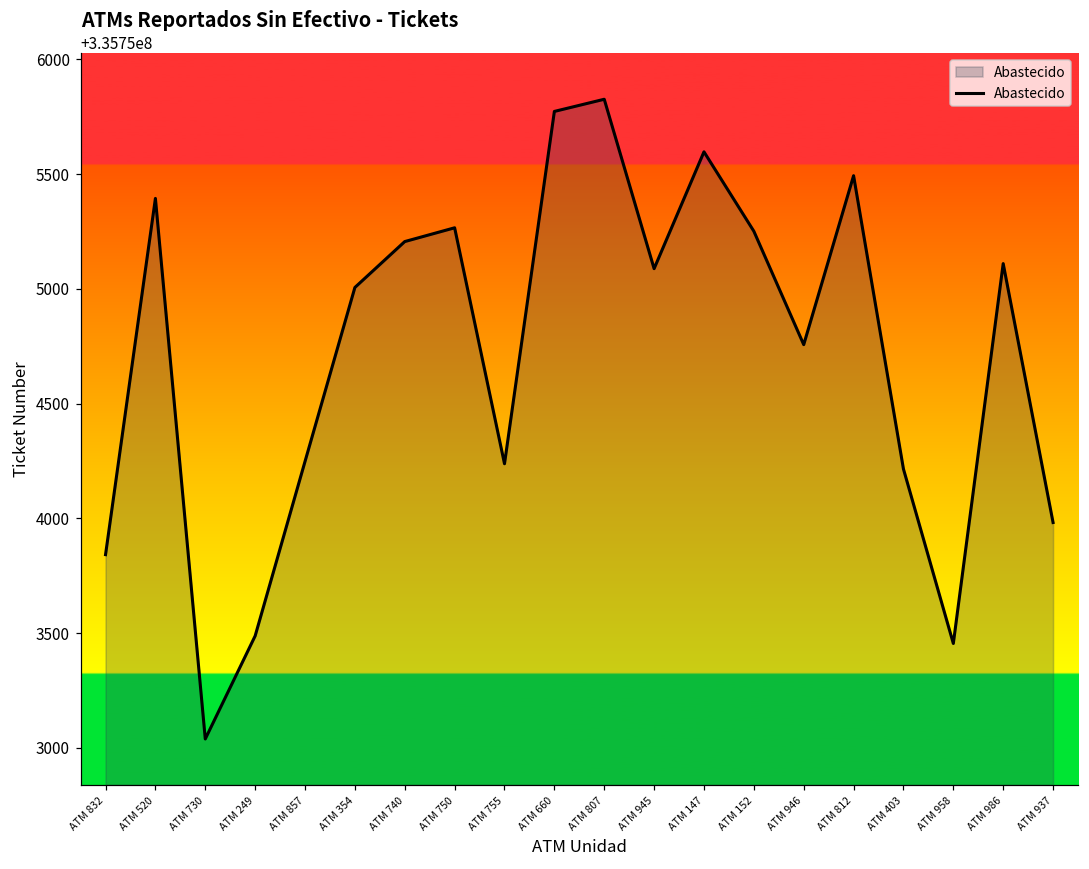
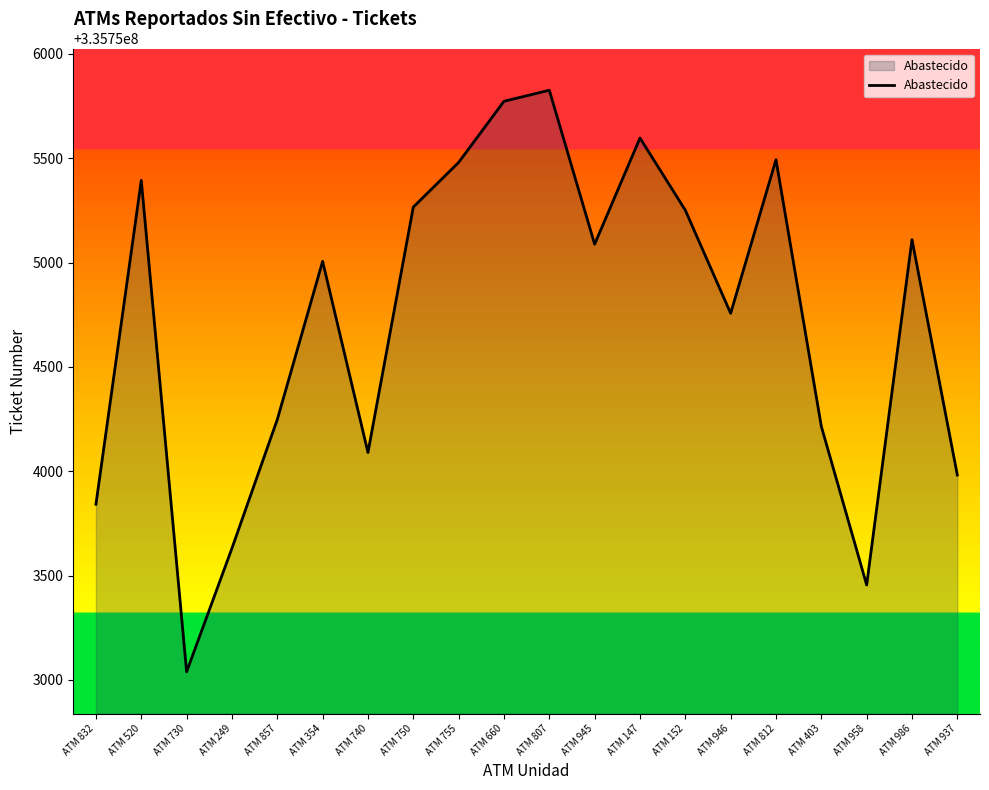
ATM 249: 335753490 -> 335753630
ATM 740: 335755210 -> 335754090
ATM 755: 335754240 -> 335755480
